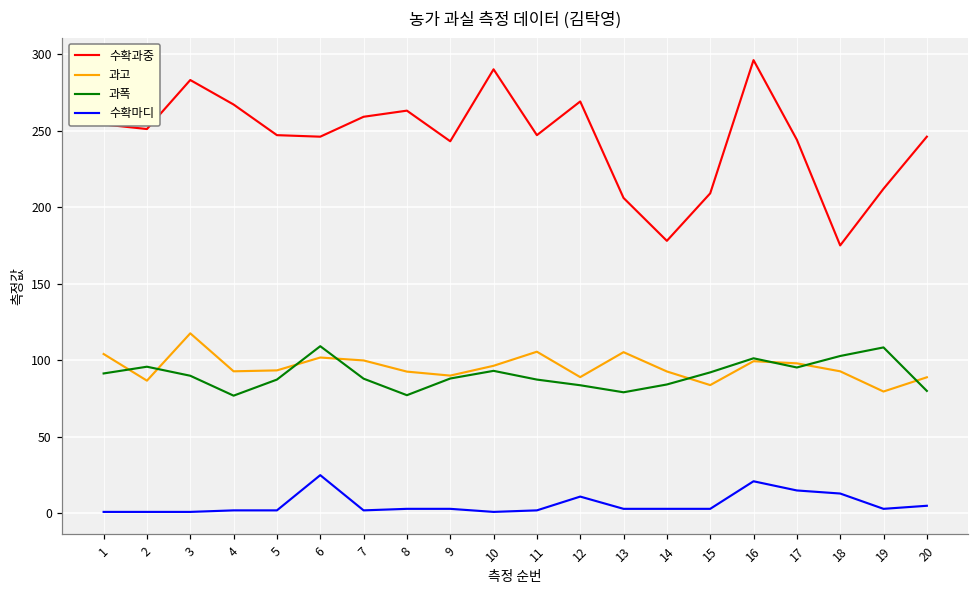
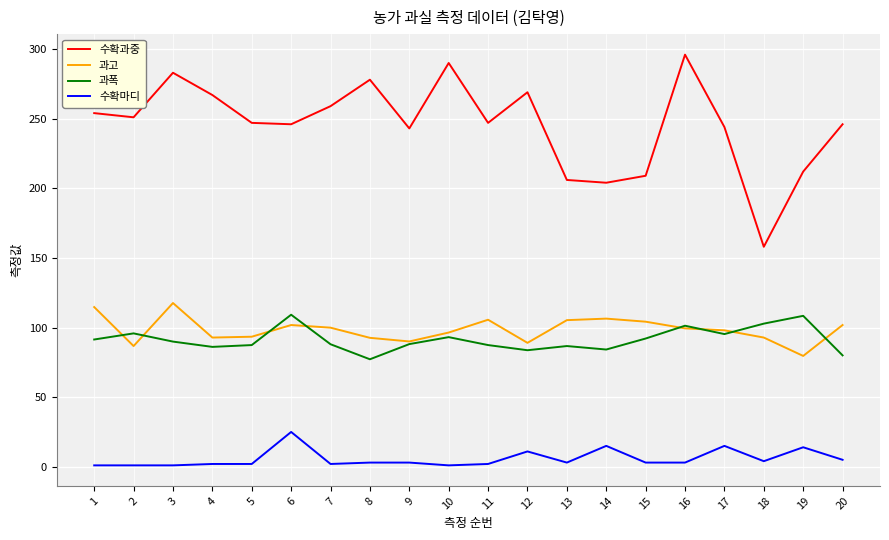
과고, 1: 104 -> 115
과폭, 4: 77 -> 86
수확과중, 8: 263 -> 278
과폭, 13: 79 -> 87
수확과중, 14: 178 -> 204
과고, 14: 93 -> 106
수확마디, 14: 3 -> 15
과고, 15: 84 -> 104
수확마디, 16: 21 -> 3
수확과중, 18: 175 -> 158
수확마디, 18: 13 -> 4
수확마디, 19: 3 -> 14
과고, 20: 89 -> 102
